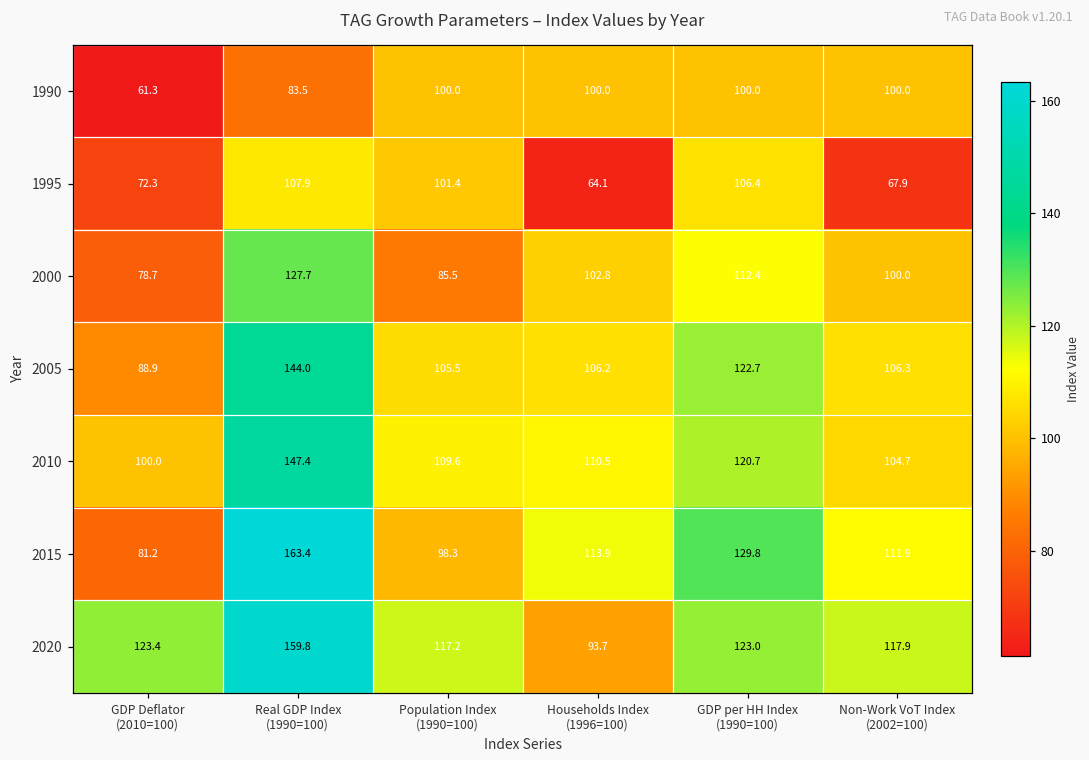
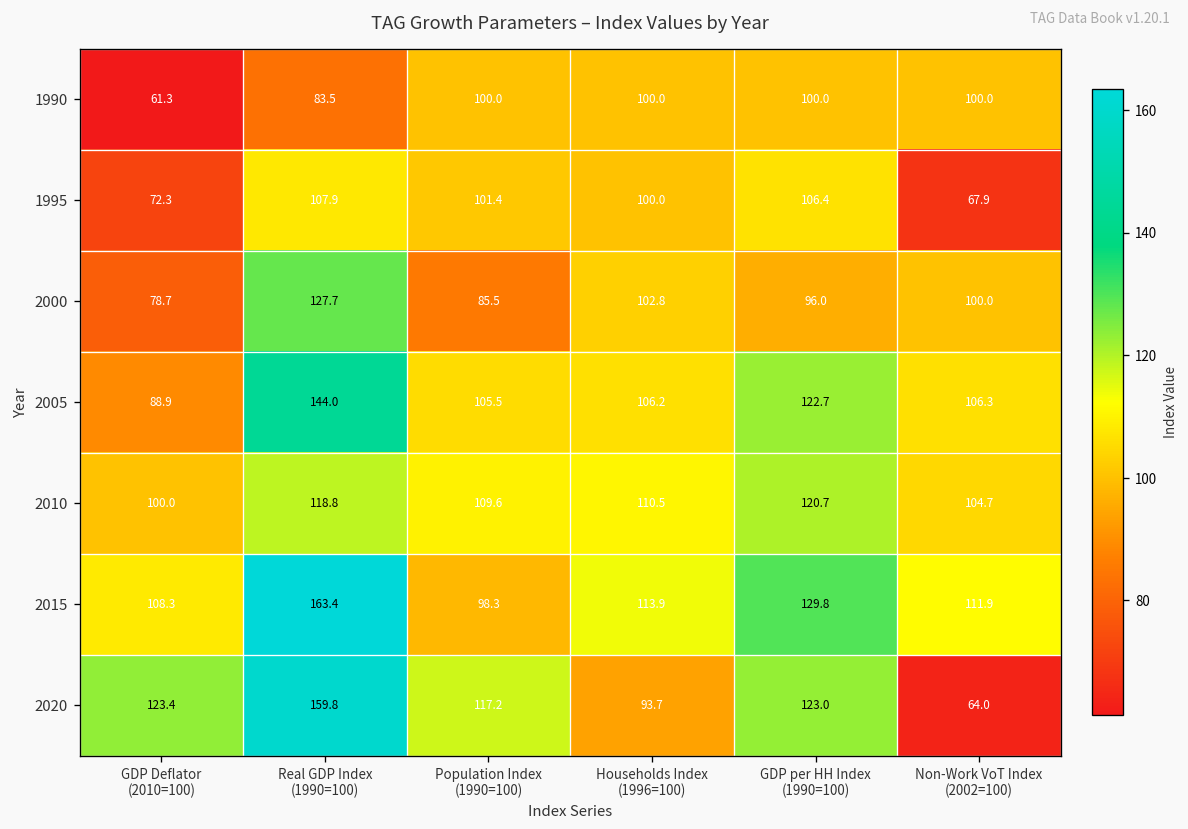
1995, Households Index (1996=100): 64.1 -> 100.0
2000, GDP per HH Index (1990=100): 112.4 -> 96.0
2010, Real GDP Index (1990=100): 147.4 -> 118.8
2015, GDP Deflator (2010=100): 81.2 -> 108.3
2020, Non-Work VoT Index (2002=100): 117.9 -> 64.0
